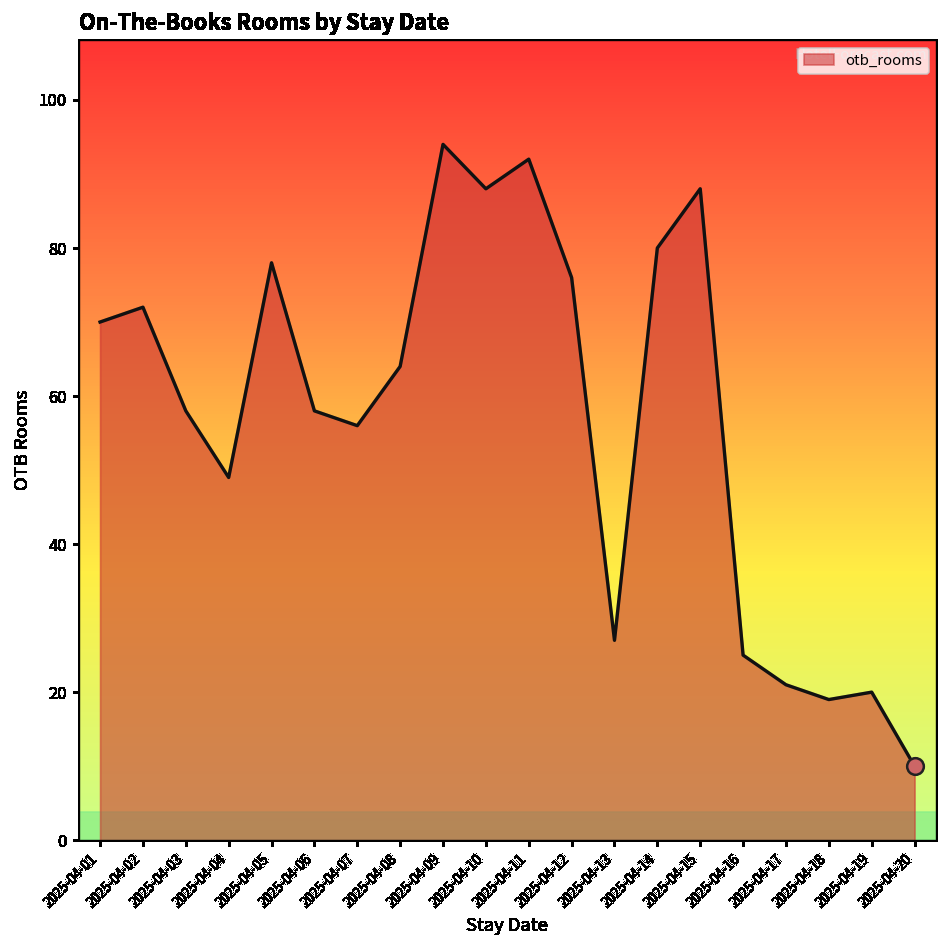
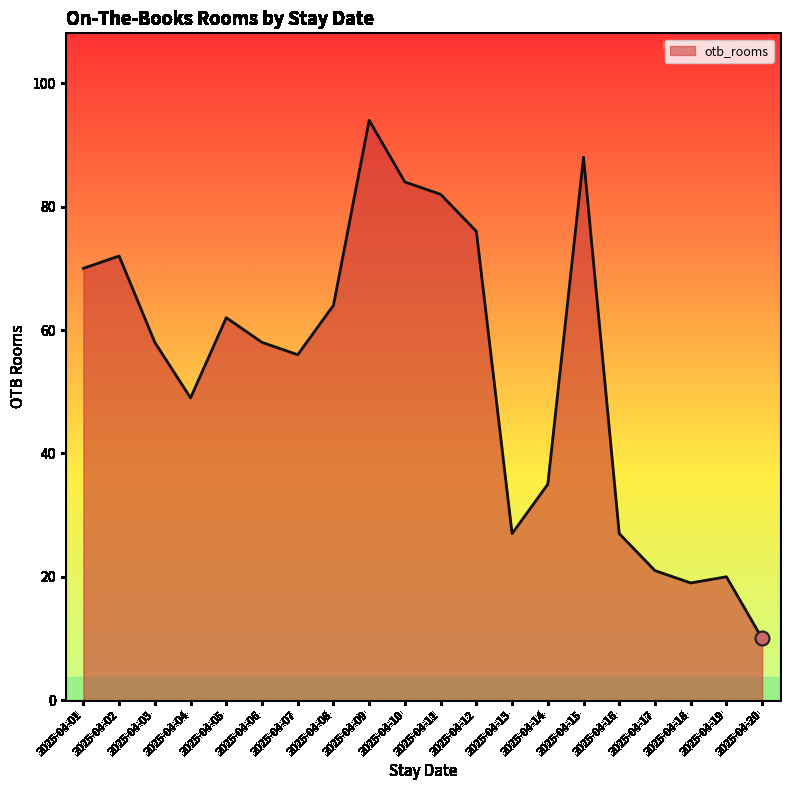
otb_rooms, 2025-04-05: 78 -> 62
otb_rooms, 2025-04-10: 88 -> 84
otb_rooms, 2025-04-11: 92 -> 82
otb_rooms, 2025-04-14: 80 -> 35
otb_rooms, 2025-04-16: 25 -> 27
